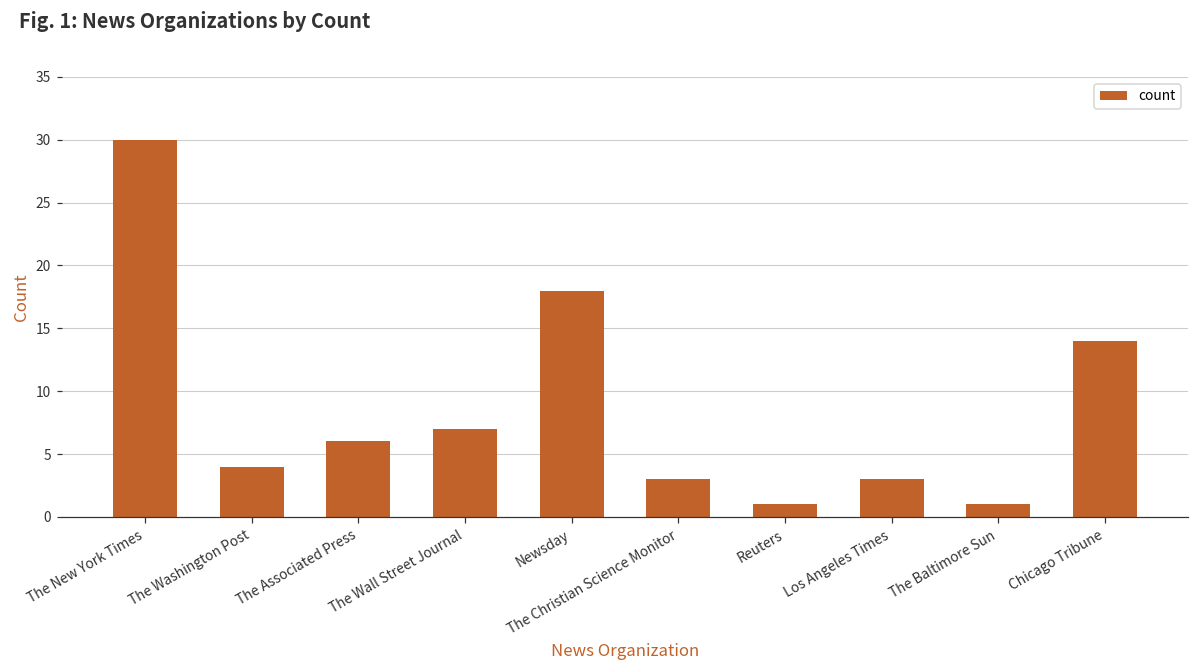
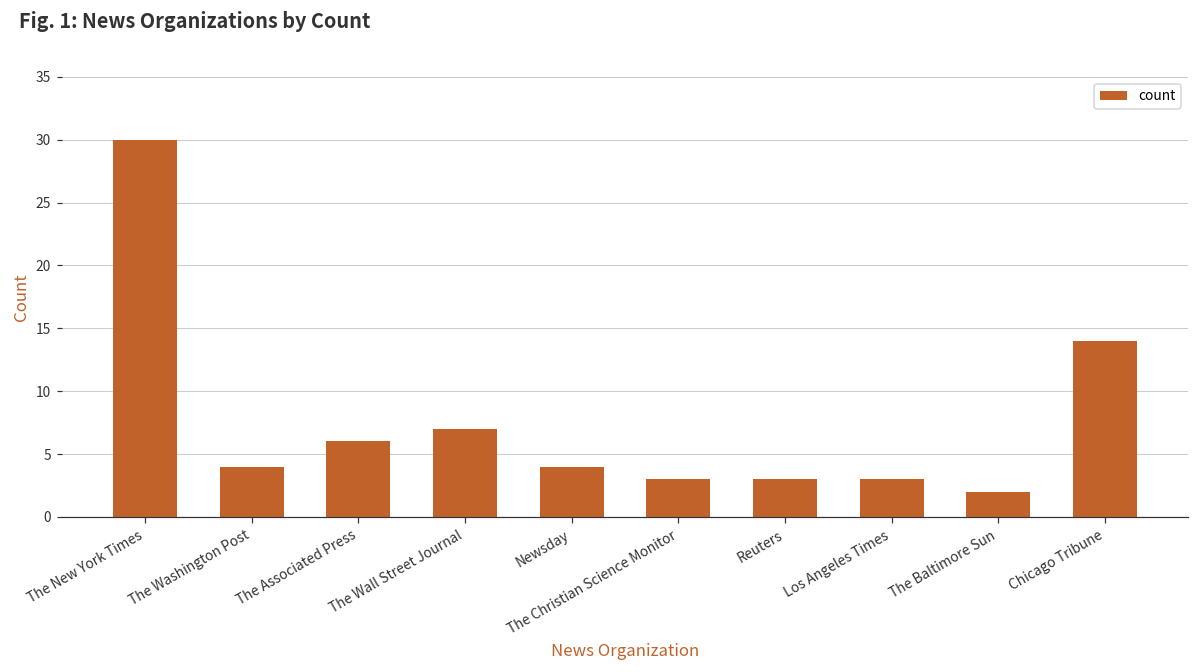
Newsday: 18 -> 4
Reuters: 1 -> 3
The Baltimore Sun: 1 -> 2
